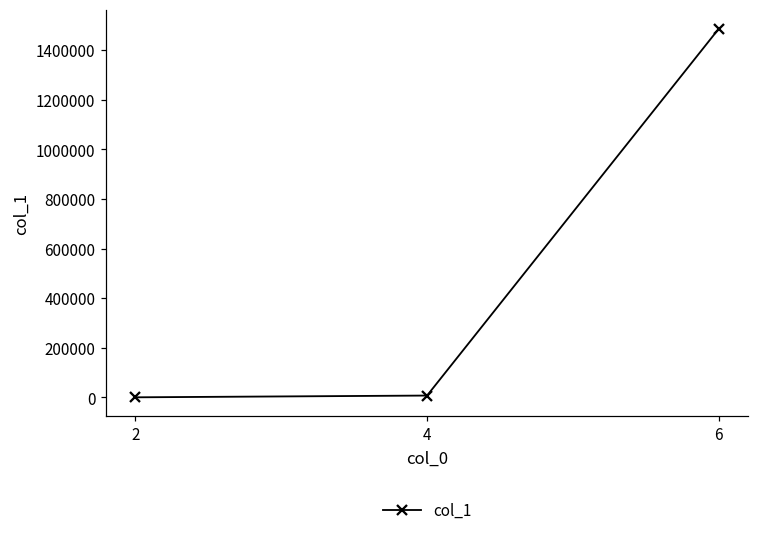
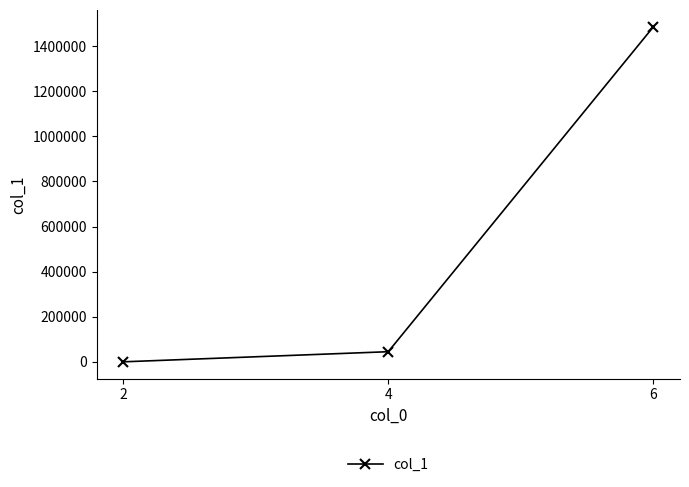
4: 10000 -> 40000
